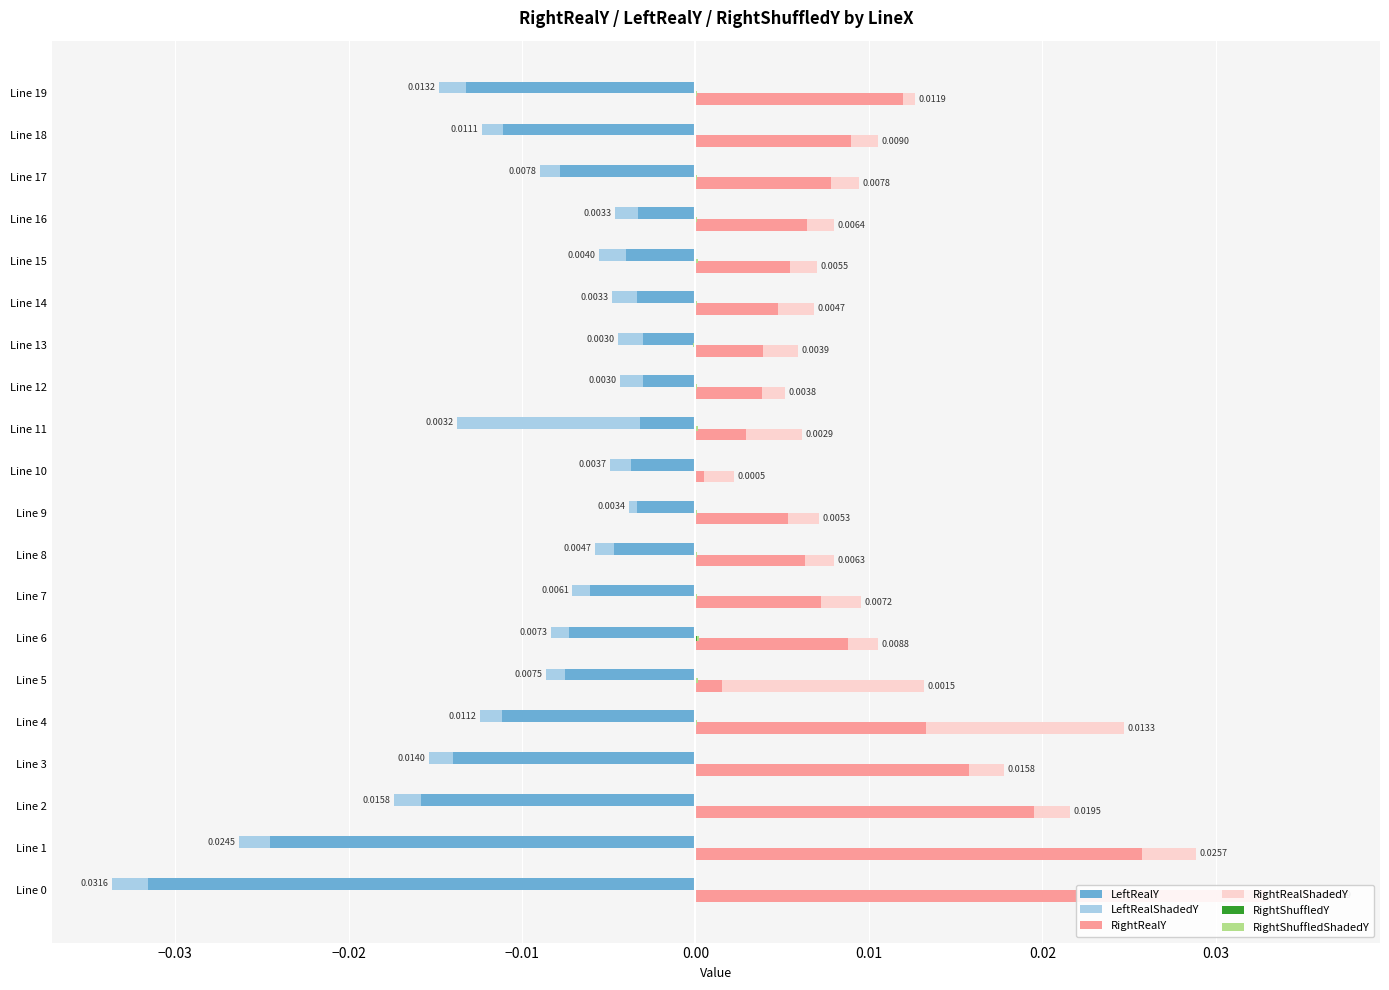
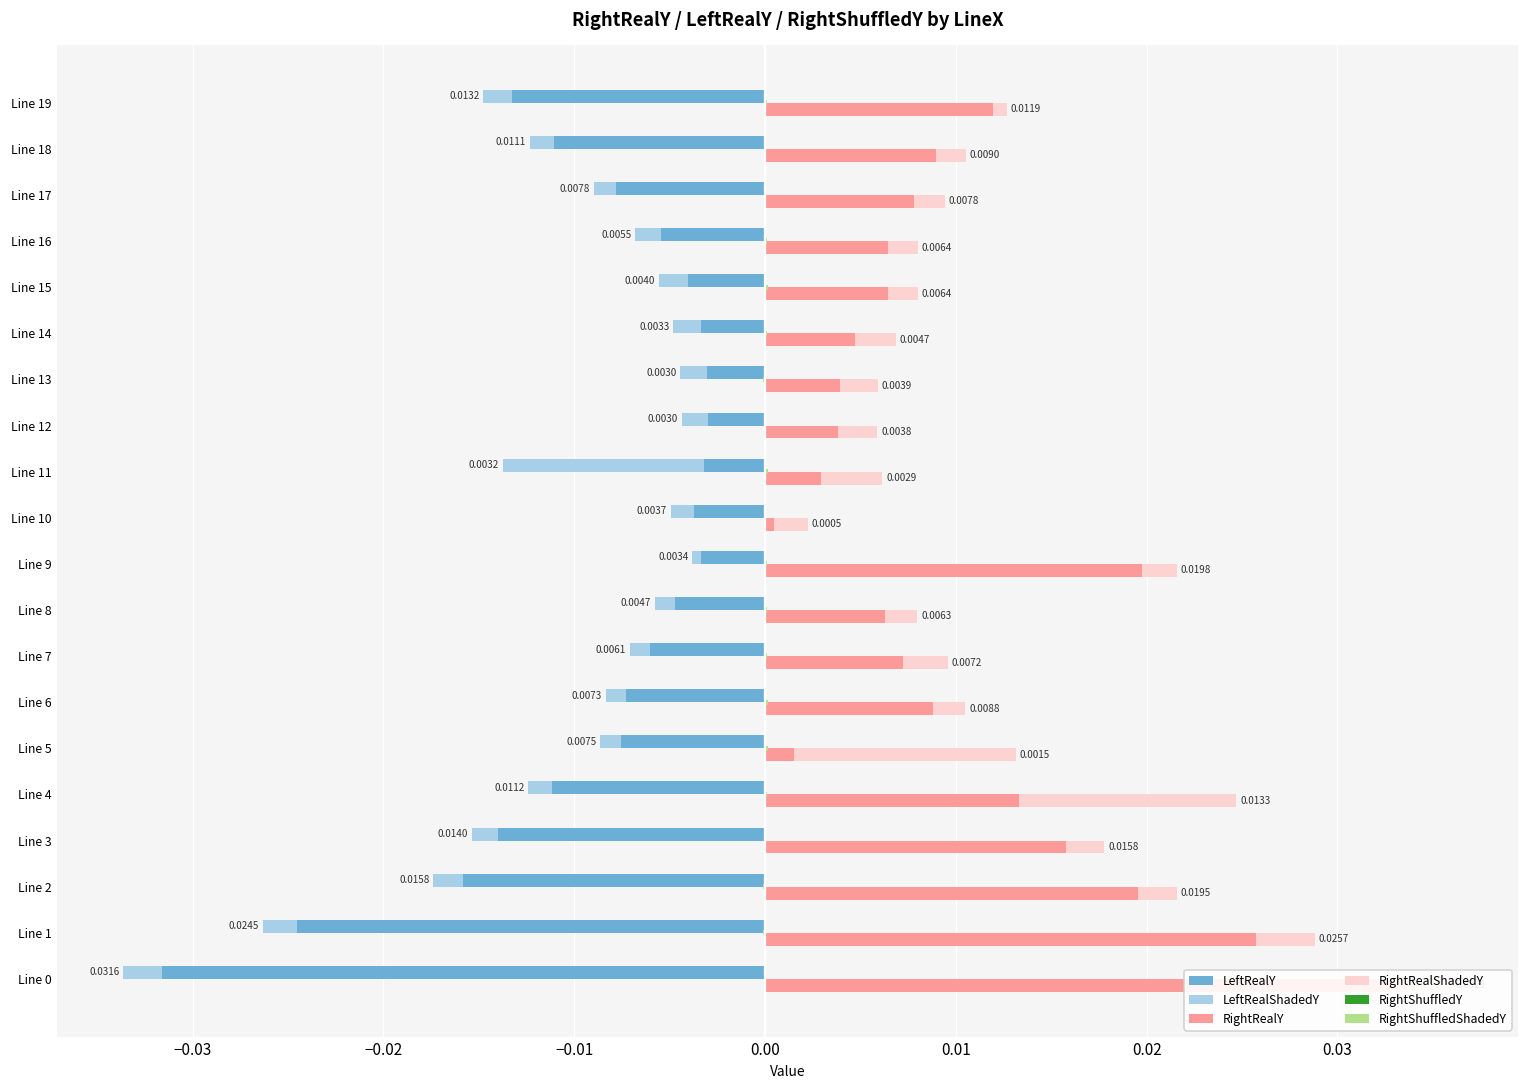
LeftRealY, Line 16: 0.0033 -> 0.0055
RightRealY, Line 15: 0.0055 -> 0.0064
RightRealShadedY, Line 12: 0.0013 -> 0.0021
RightRealY, Line 9: 0.0053 -> 0.0198
